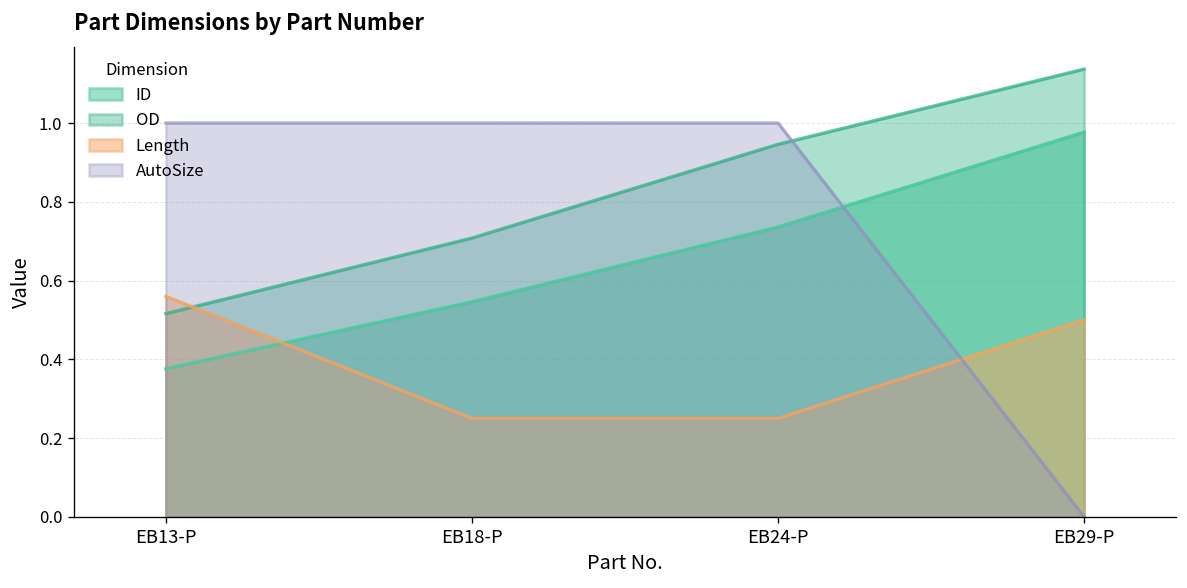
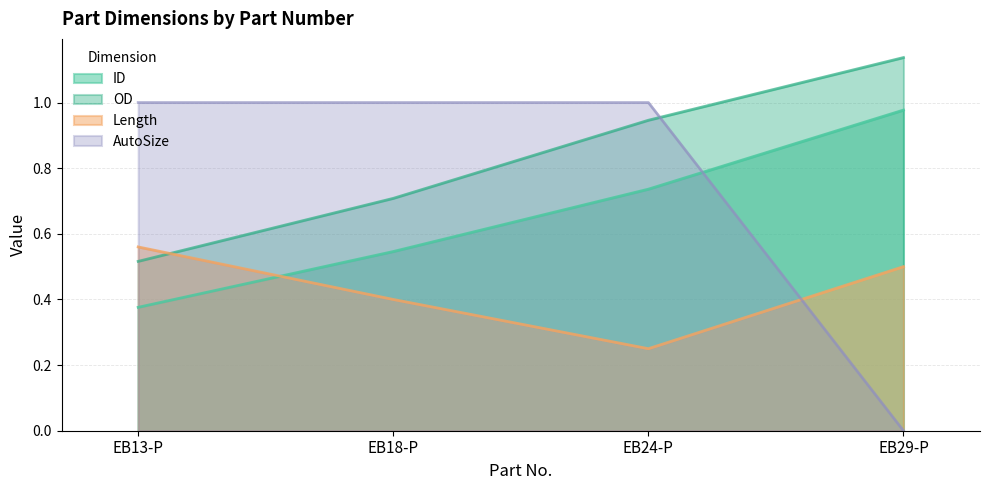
Length, EB18-P: 0.25 -> 0.40
